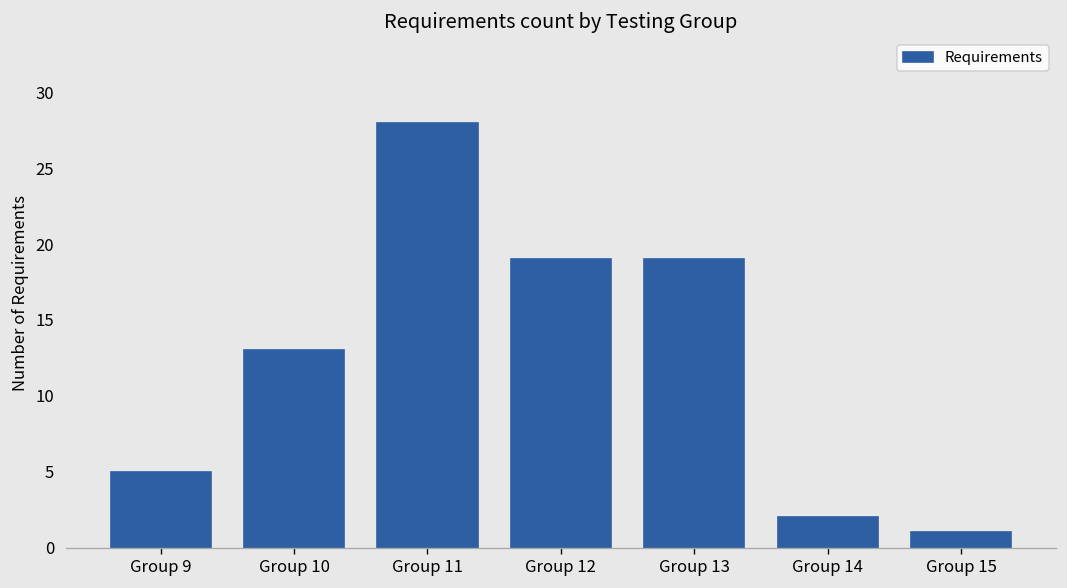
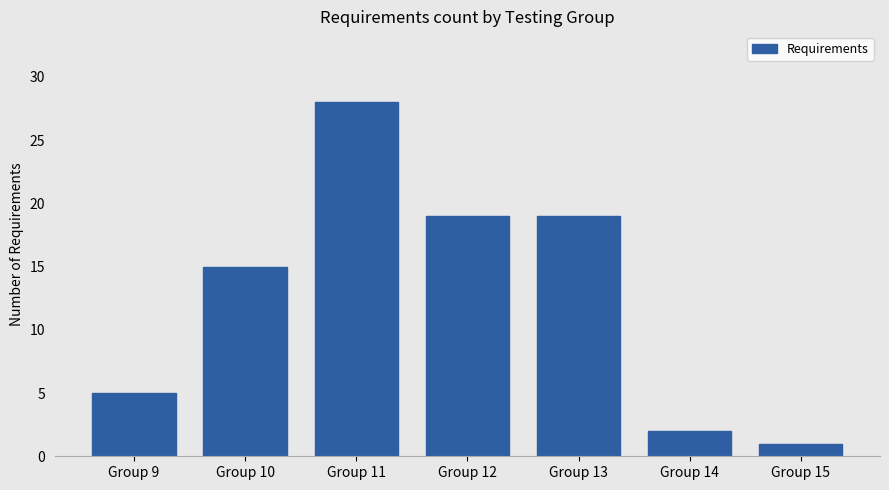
Group 10: 13 -> 15
